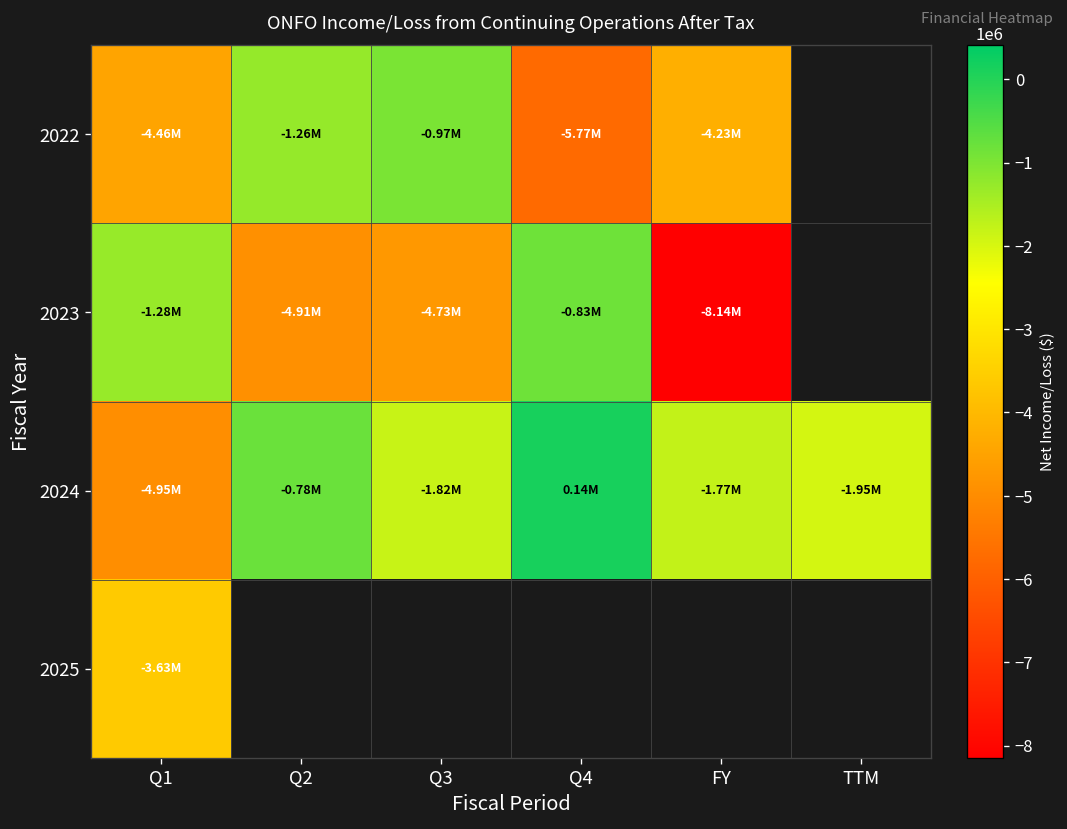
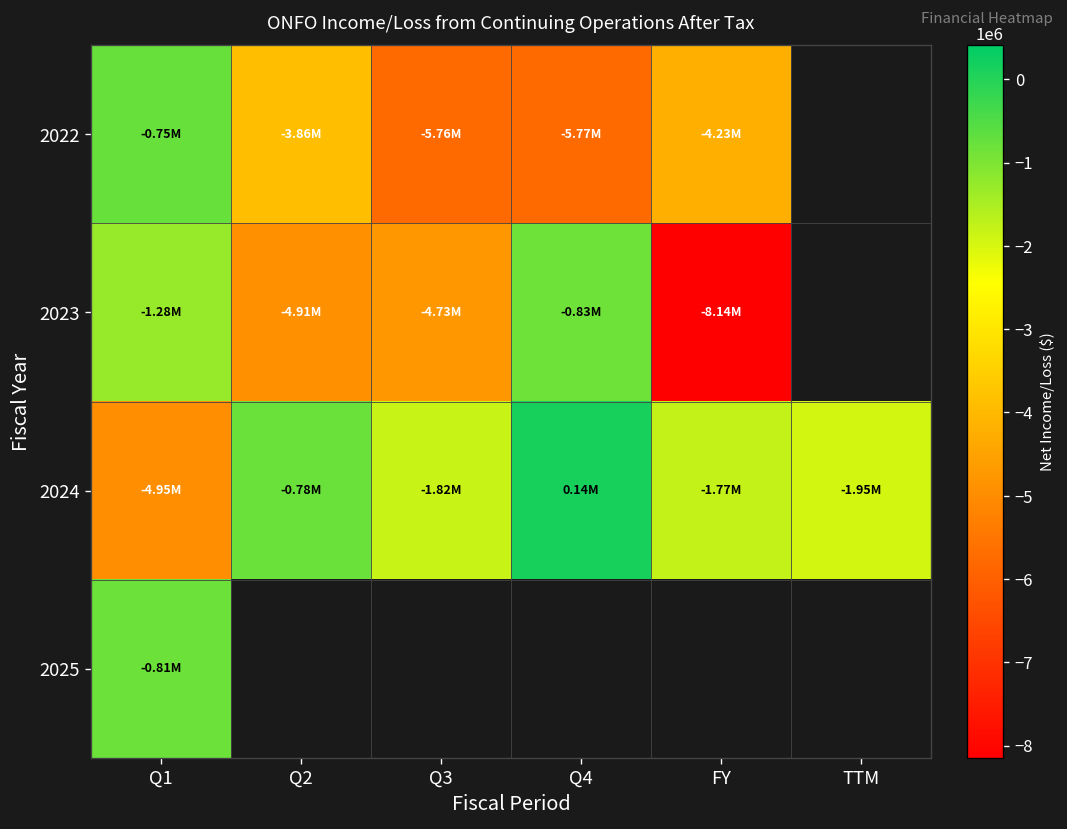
2022, Q1: -4.46M -> -0.75M
2022, Q2: -1.26M -> -3.86M
2022, Q3: -0.97M -> -5.76M
2025, Q1: -3.63M -> -0.81M
